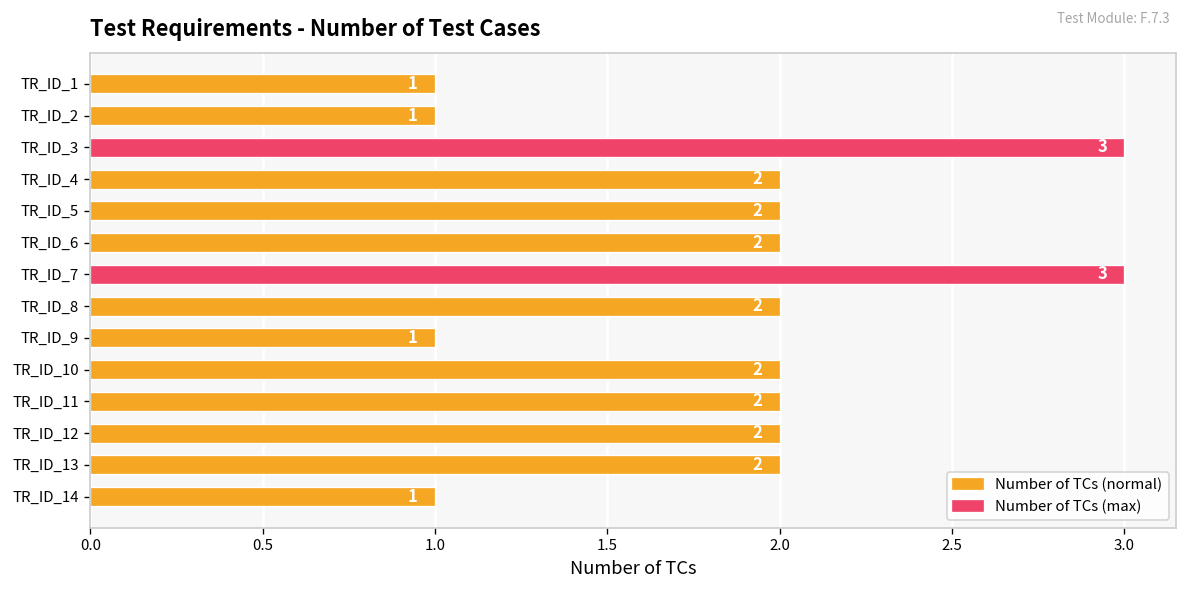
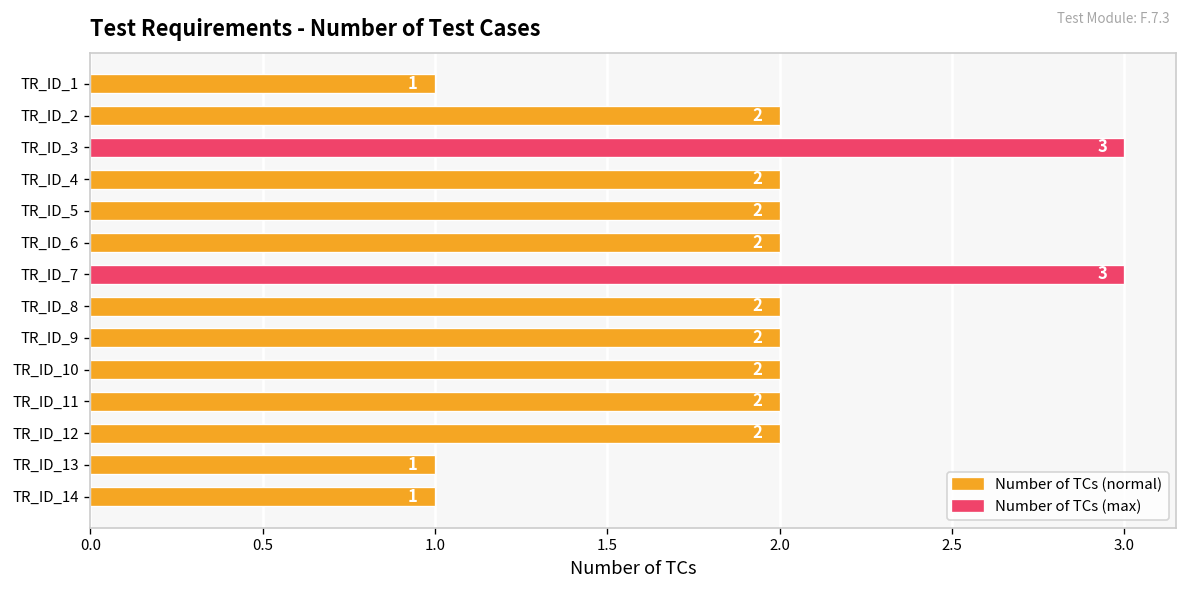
TR_ID_2: 1 -> 2
TR_ID_9: 1 -> 2
TR_ID_13: 2 -> 1
